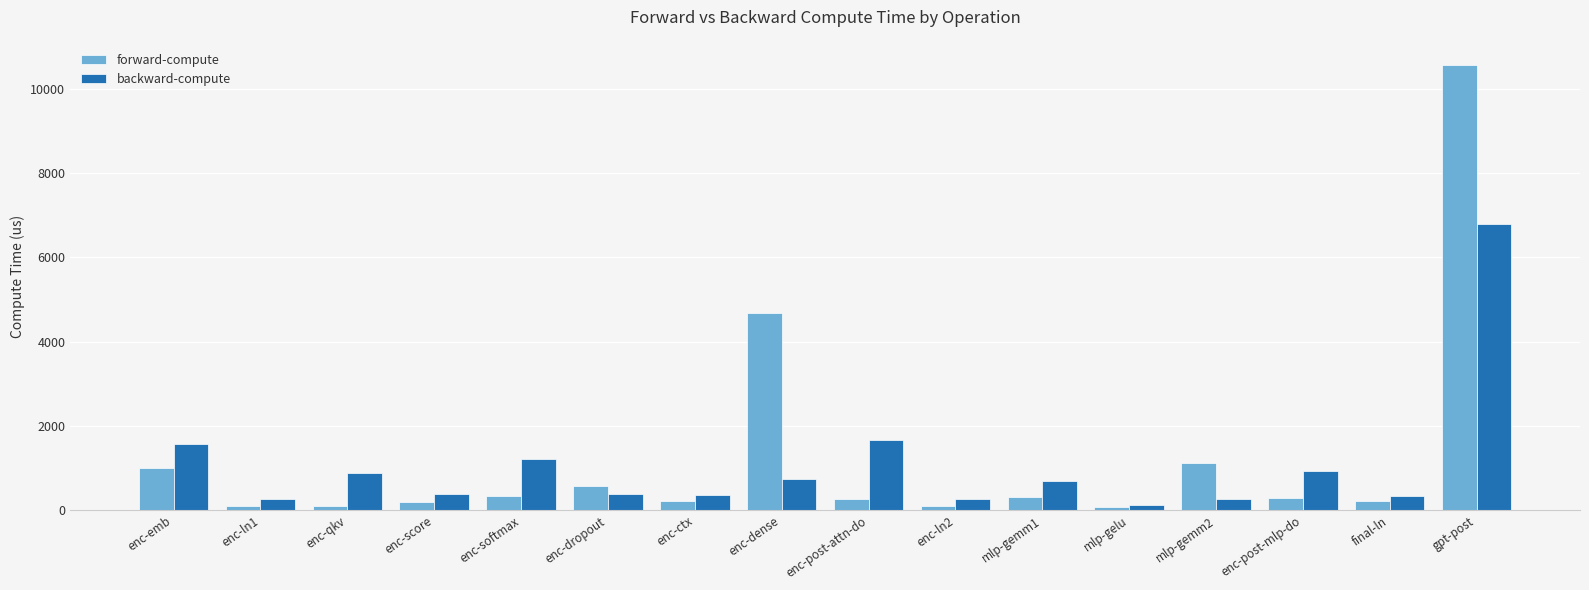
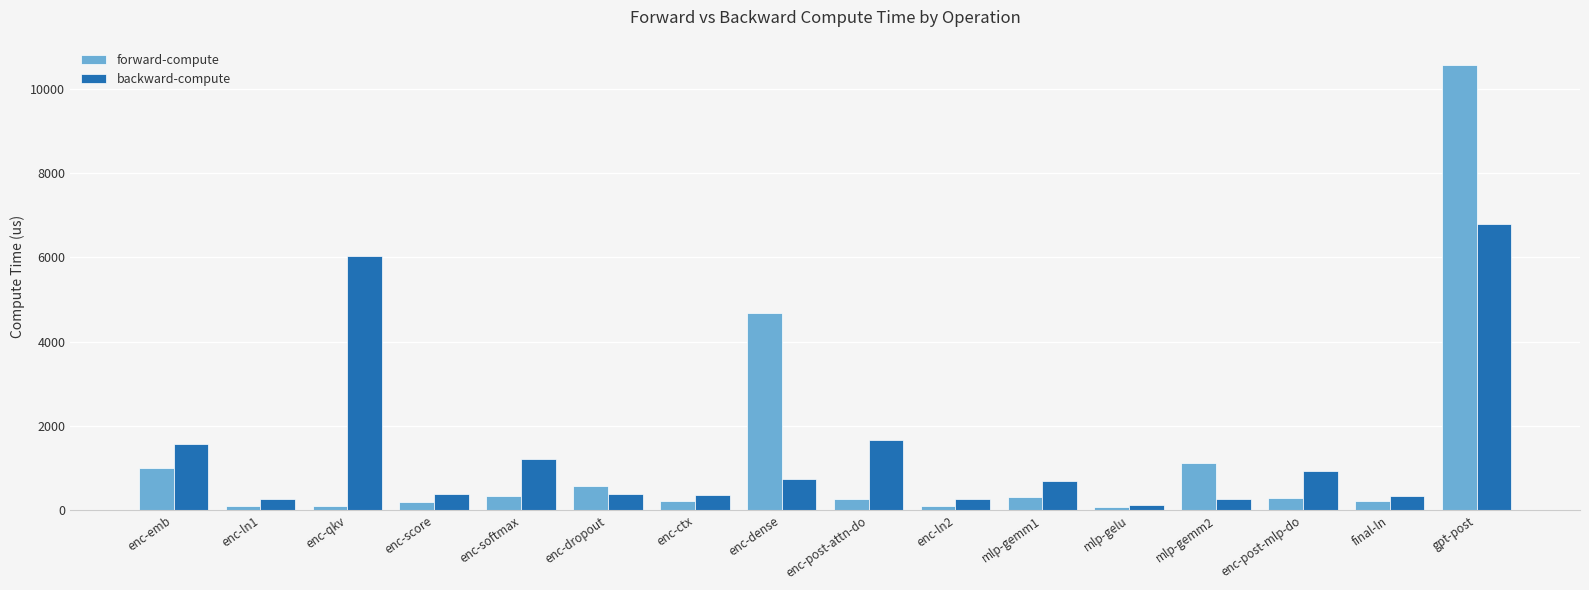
backward-compute, enc-qkv: 900 -> 6000
